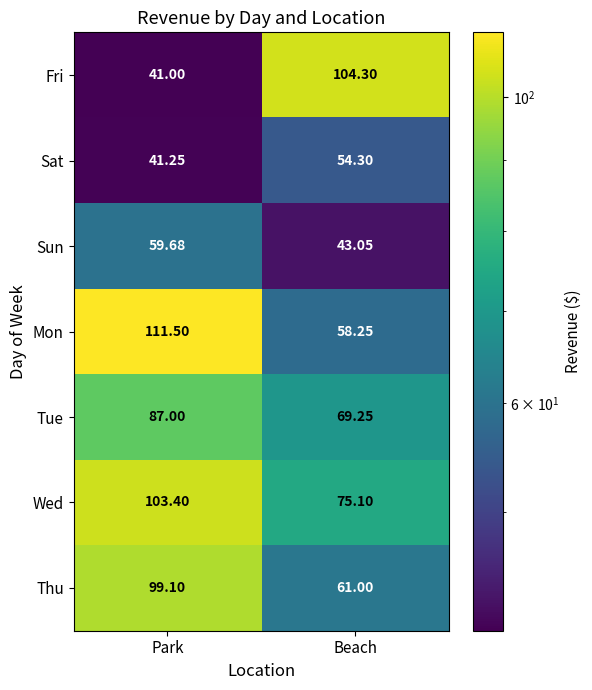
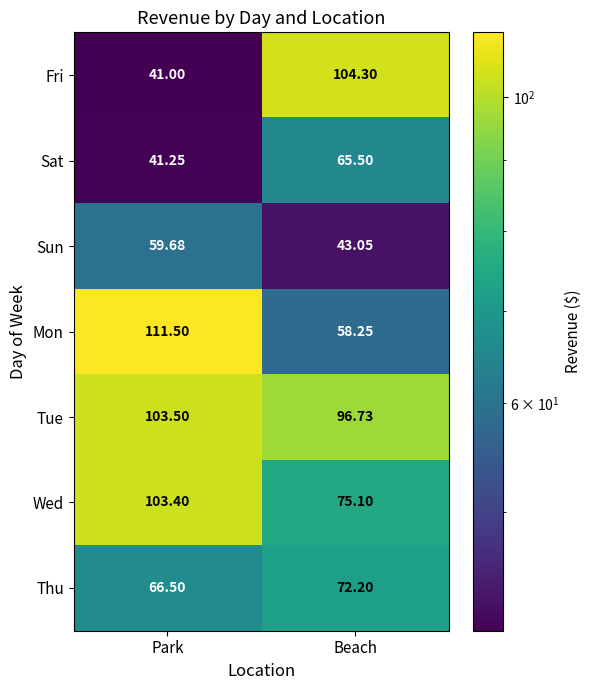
Sat, Beach: 54.30 -> 65.50
Tue, Park: 87.00 -> 103.50
Tue, Beach: 69.25 -> 96.73
Thu, Park: 99.10 -> 66.50
Thu, Beach: 61.00 -> 72.20
